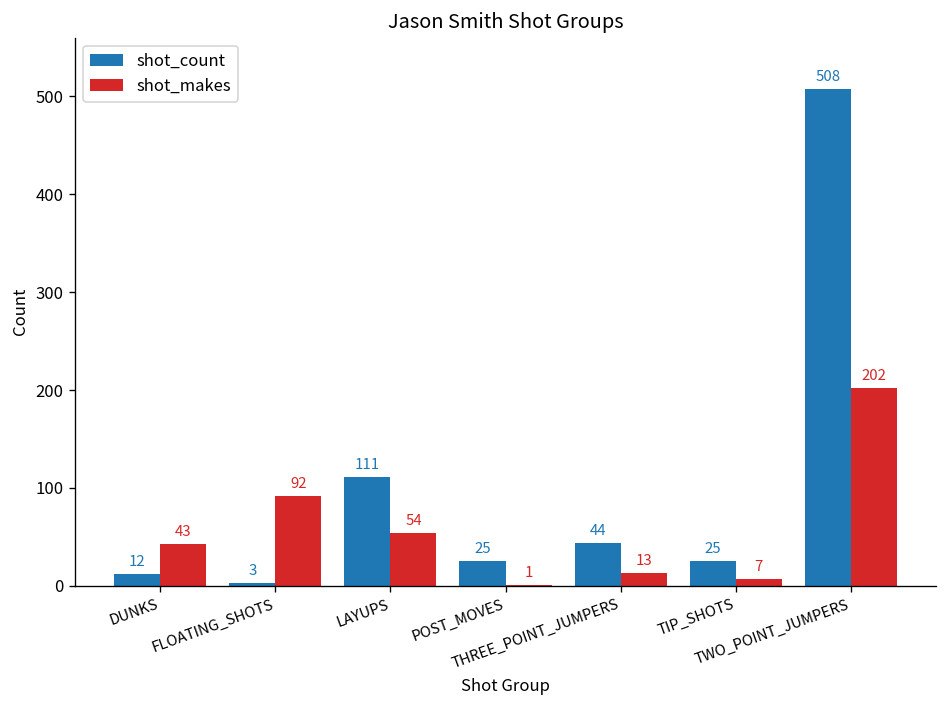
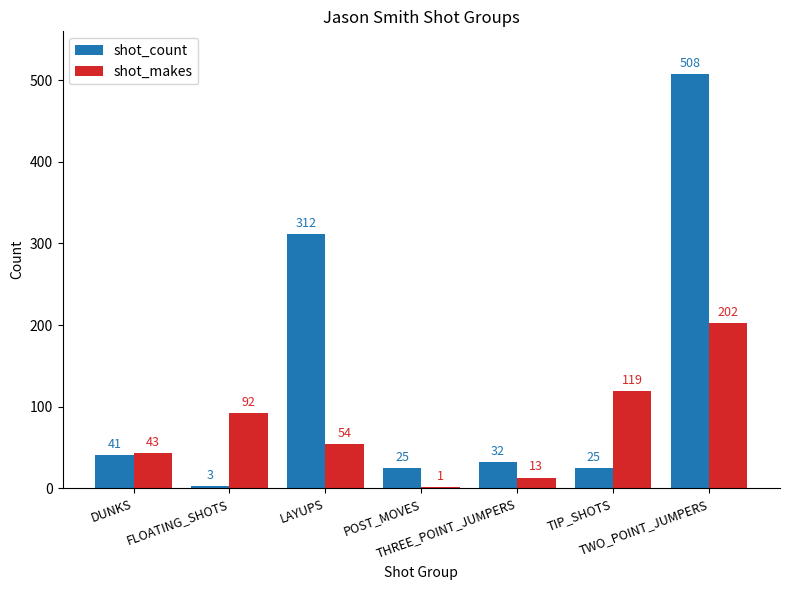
shot_count, DUNKS: 12 -> 41
shot_count, LAYUPS: 111 -> 312
shot_count, THREE_POINT_JUMPERS: 44 -> 32
shot_makes, TIP_SHOTS: 7 -> 119
